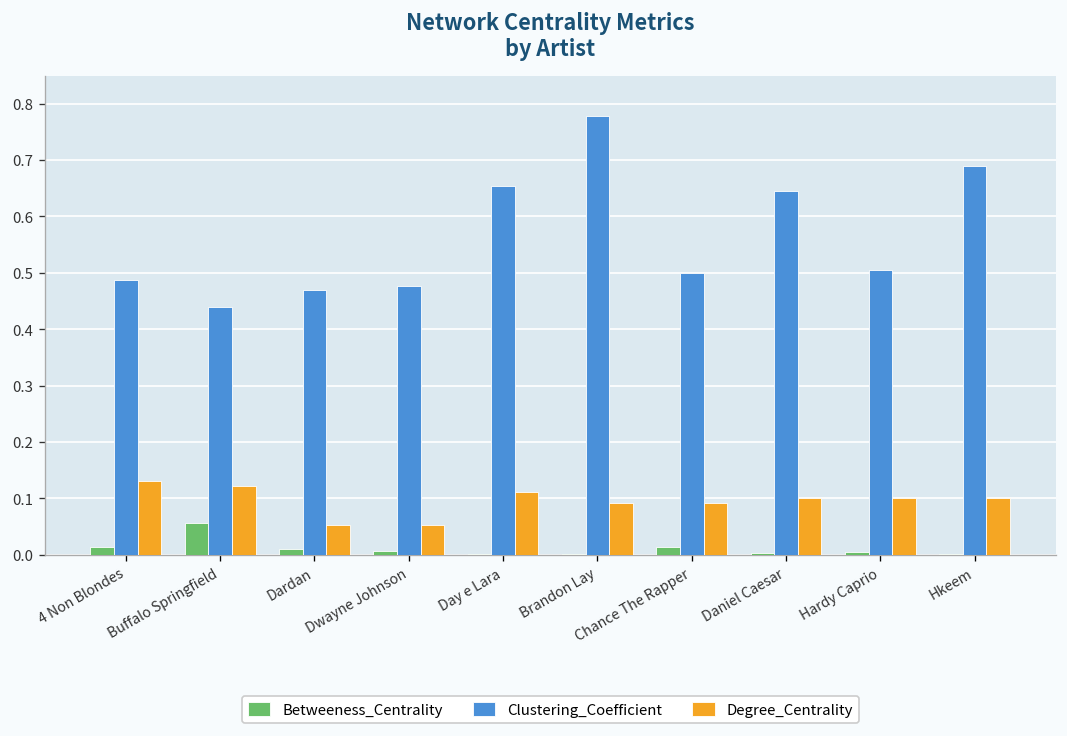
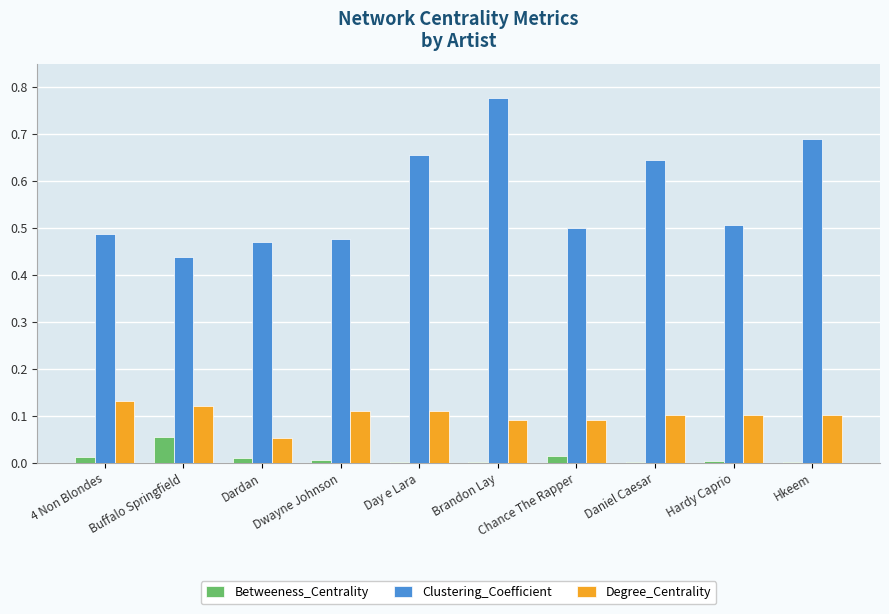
Degree_Centrality, Dwayne Johnson: 0.05 -> 0.11
